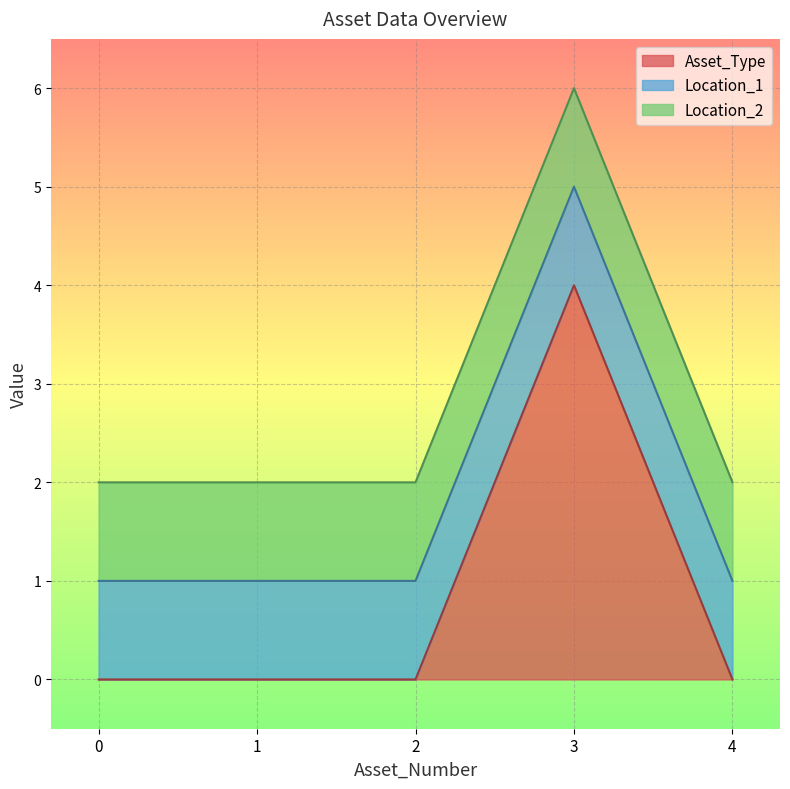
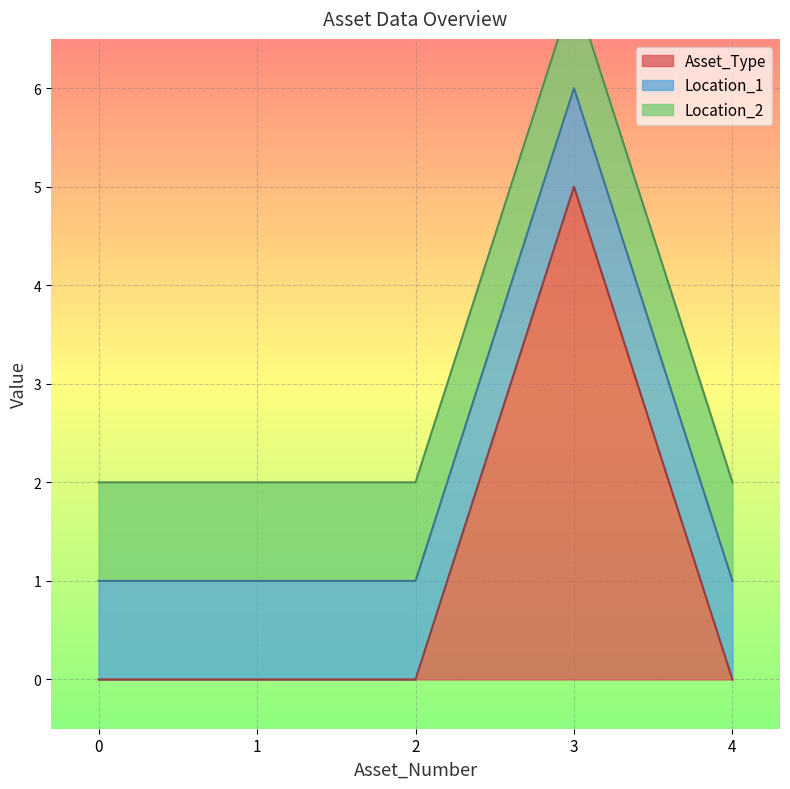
Asset_Type, 3: 4 -> 5
